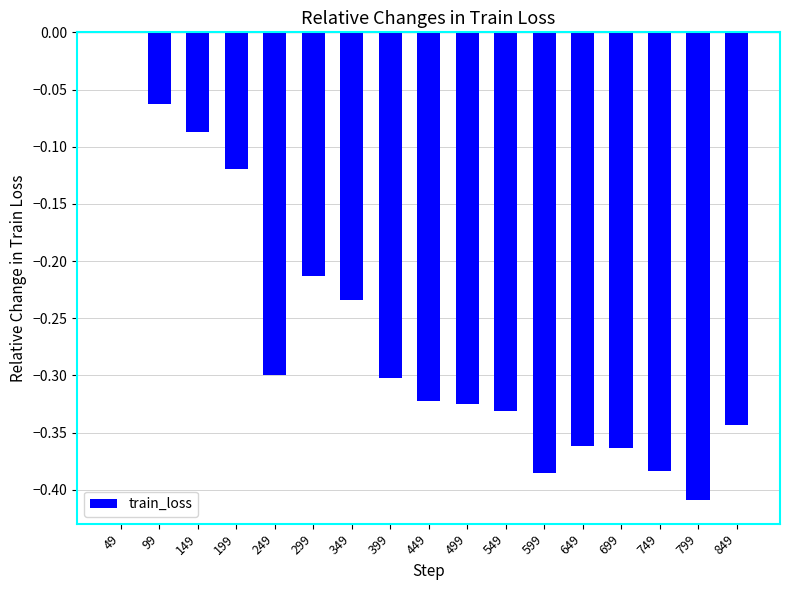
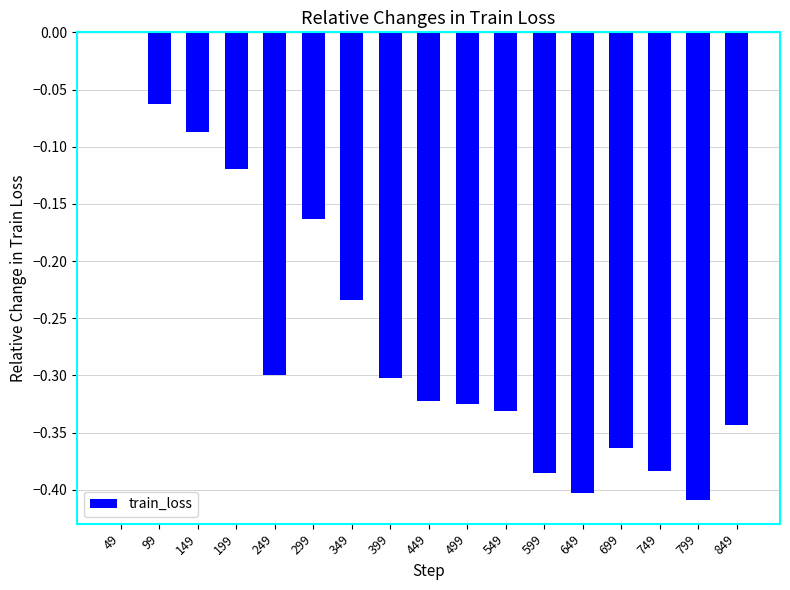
299: -0.213 -> -0.163
649: -0.362 -> -0.403
